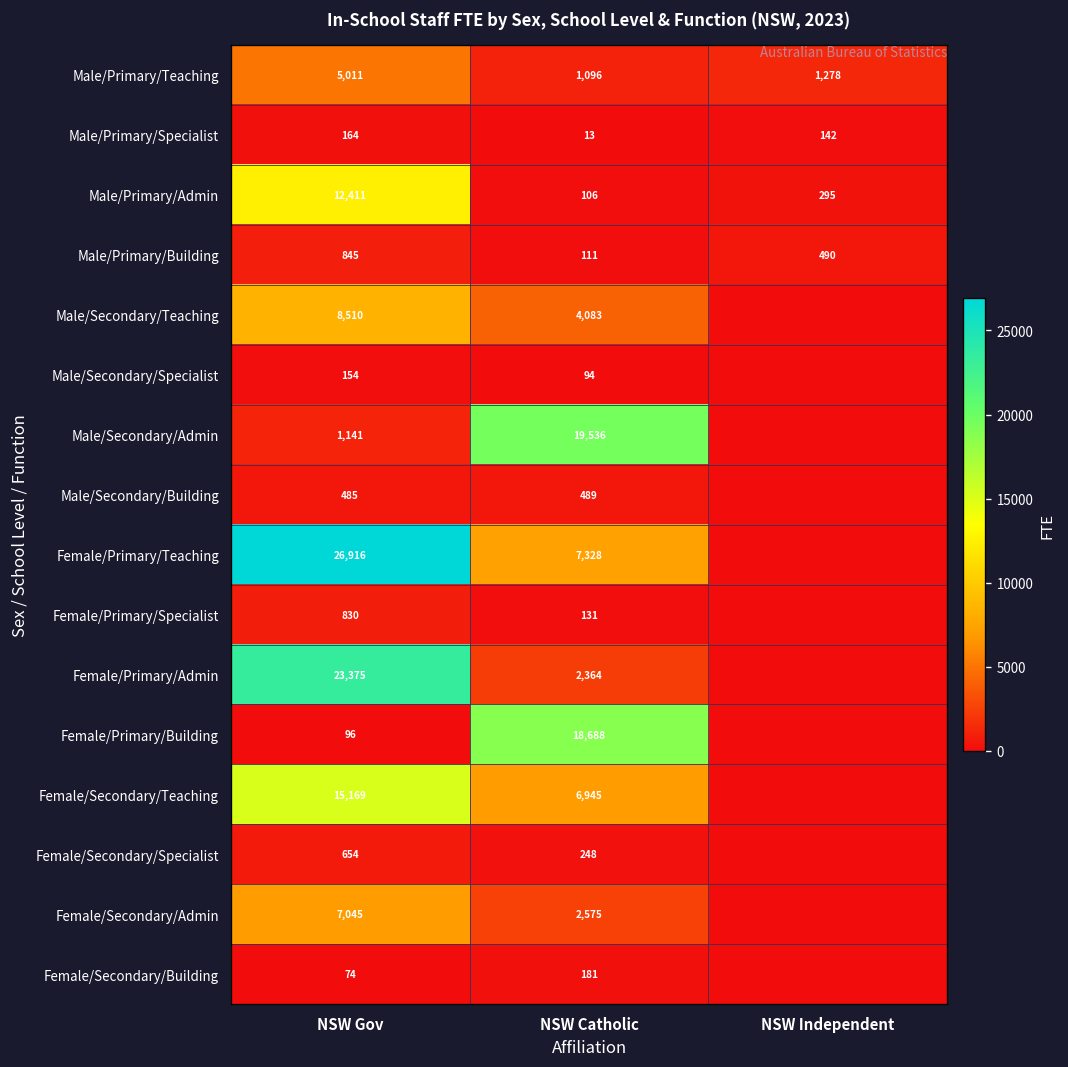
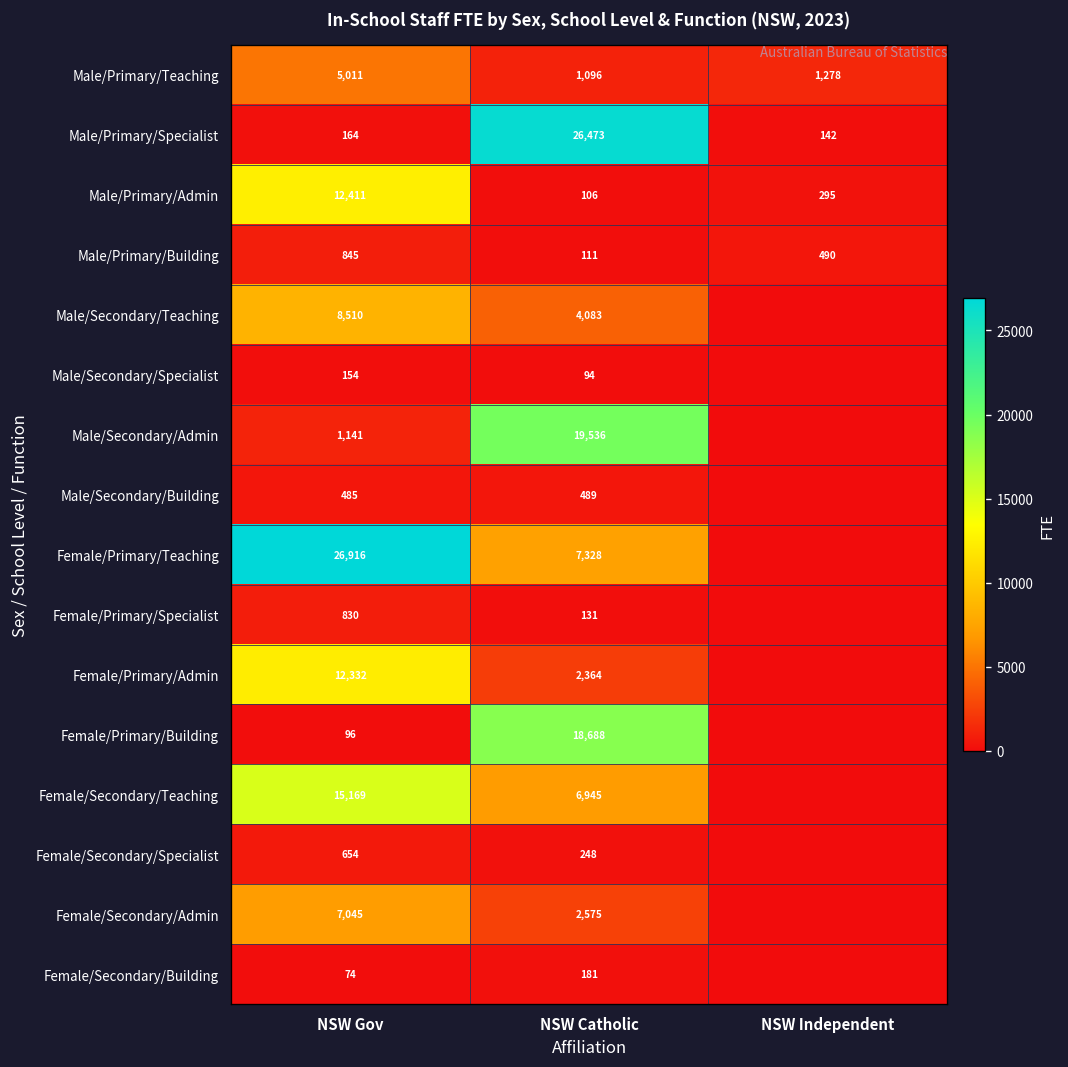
Male/Primary/Specialist, NSW Catholic: 13 -> 26,473
Female/Primary/Admin, NSW Gov: 23,375 -> 12,332
